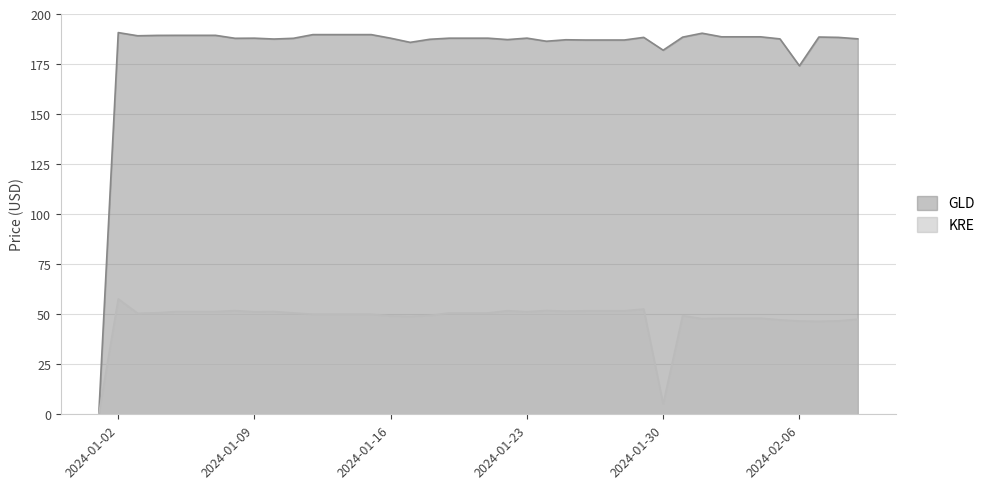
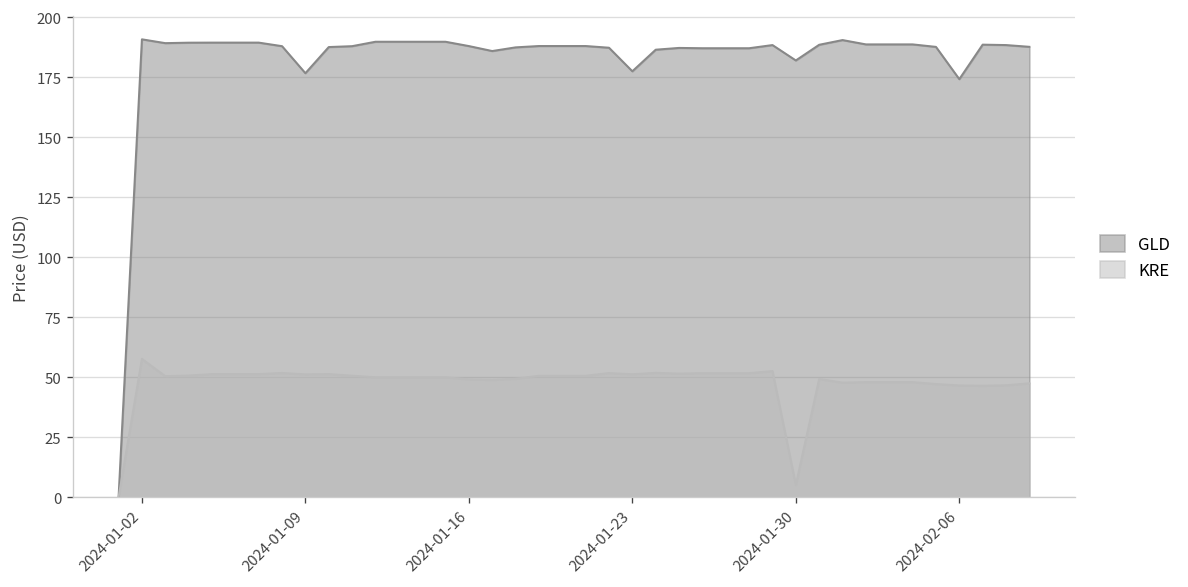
GLD, 2024-01-09: 188 -> 177
GLD, 2024-01-23: 188 -> 177
